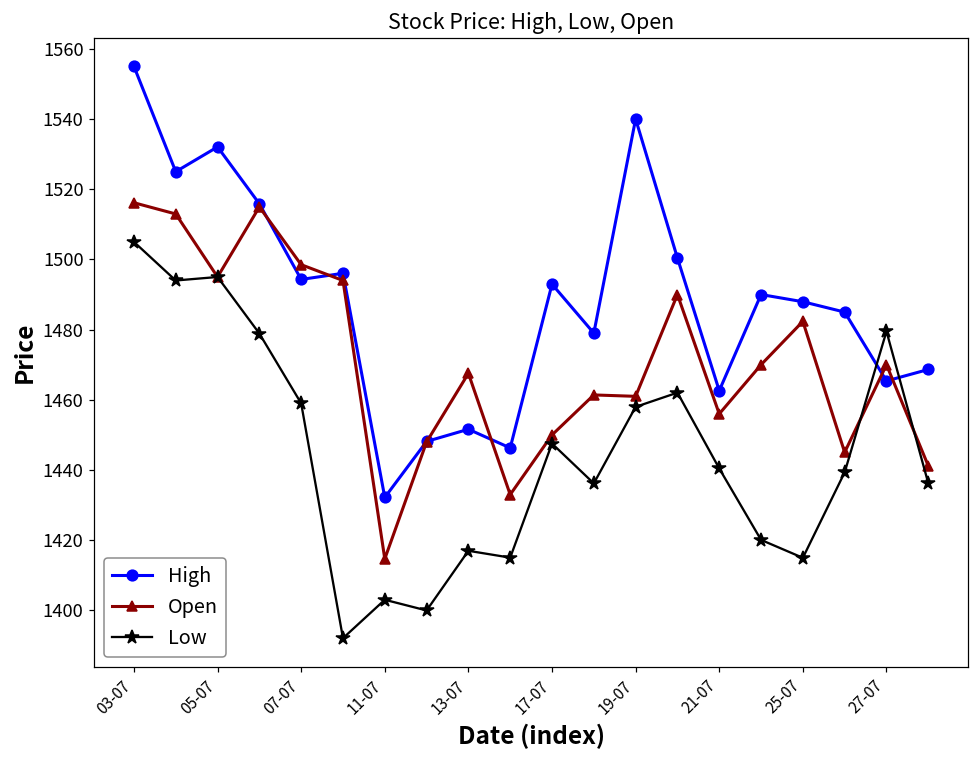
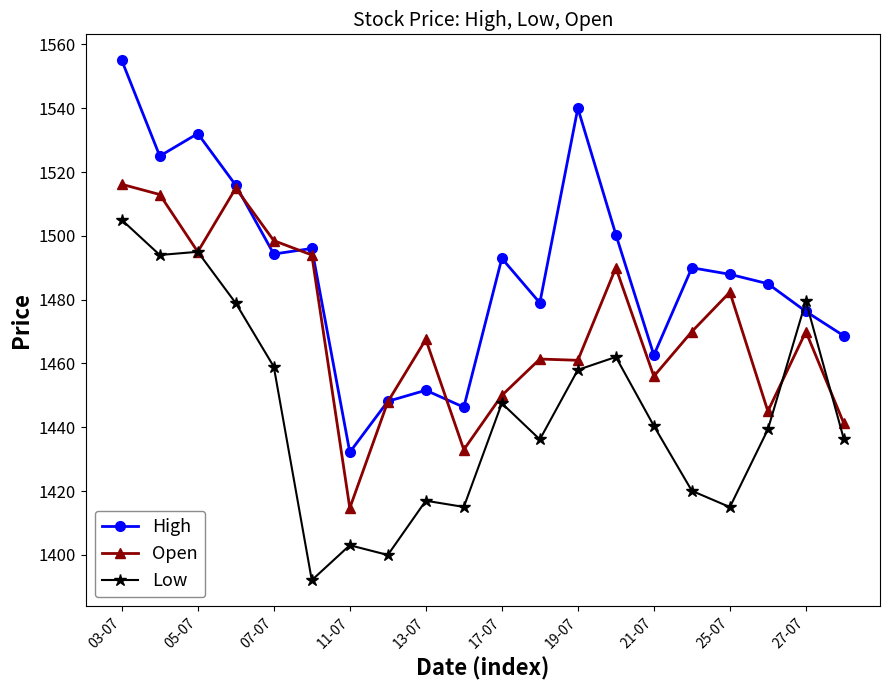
High, 27-07: 1465 -> 1476
